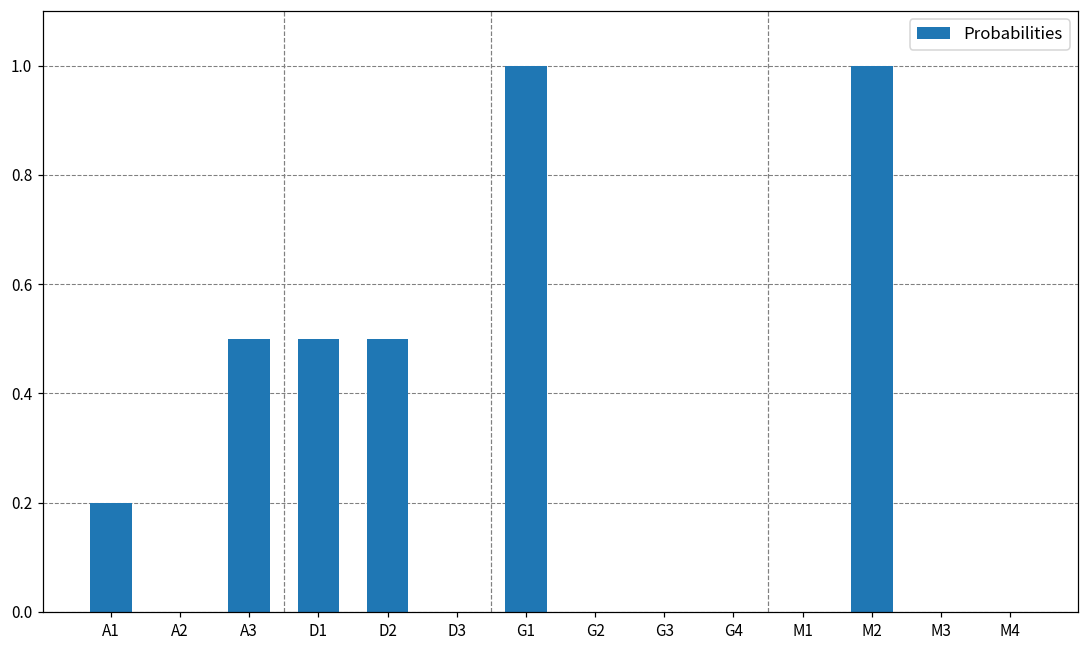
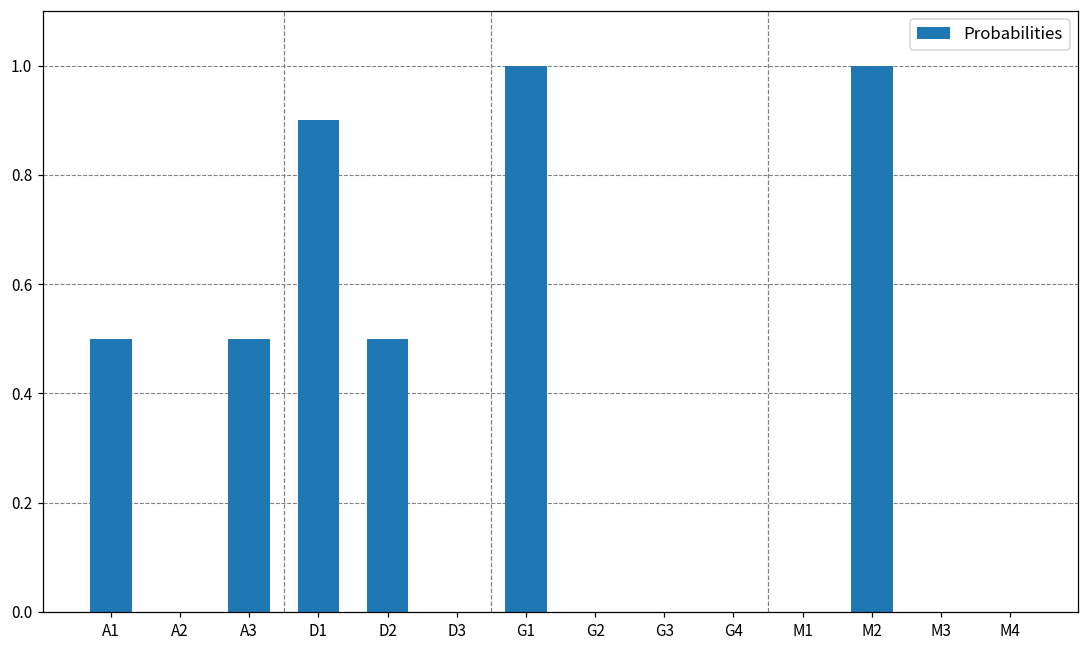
A1: 0.2 -> 0.5
D1: 0.5 -> 0.9
